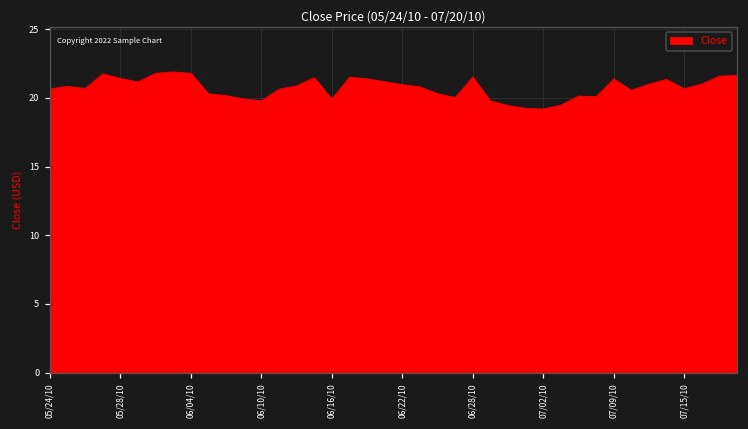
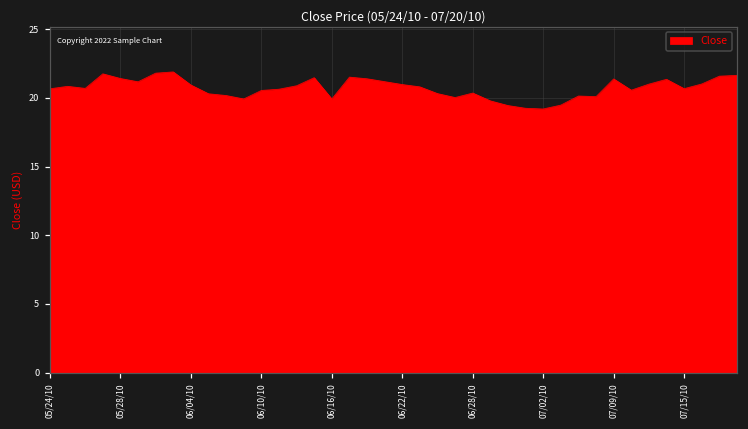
06/04/10: 21.8 -> 20.9
06/10/10: 19.8 -> 20.6
06/28/10: 21.5 -> 20.4
